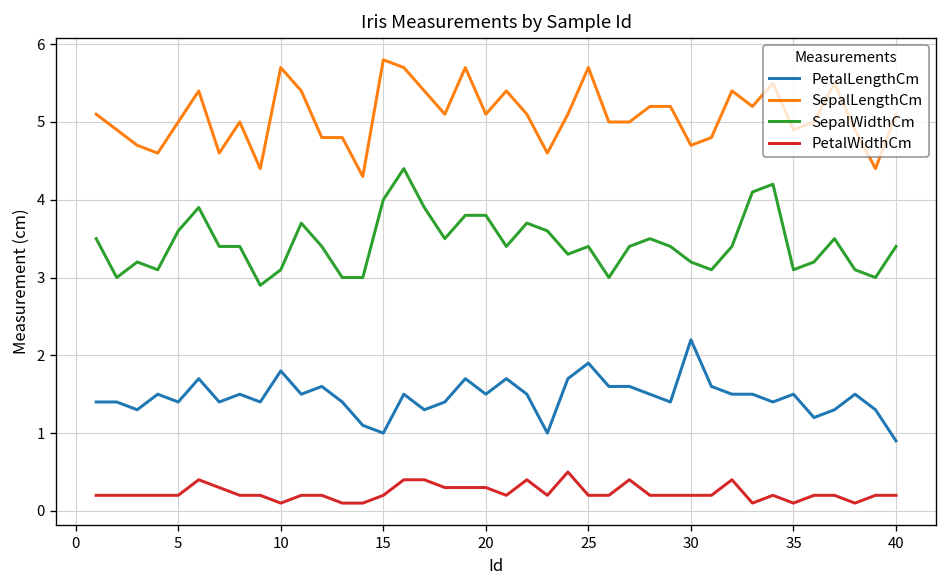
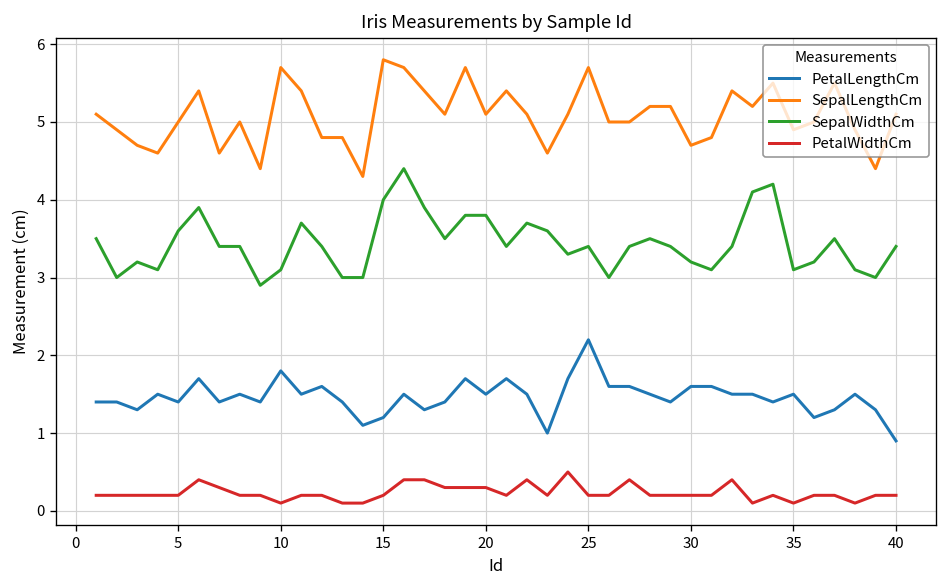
PetalLengthCm, 15: 1.0 -> 1.2
PetalLengthCm, 25: 1.9 -> 2.2
PetalLengthCm, 30: 2.2 -> 1.6
